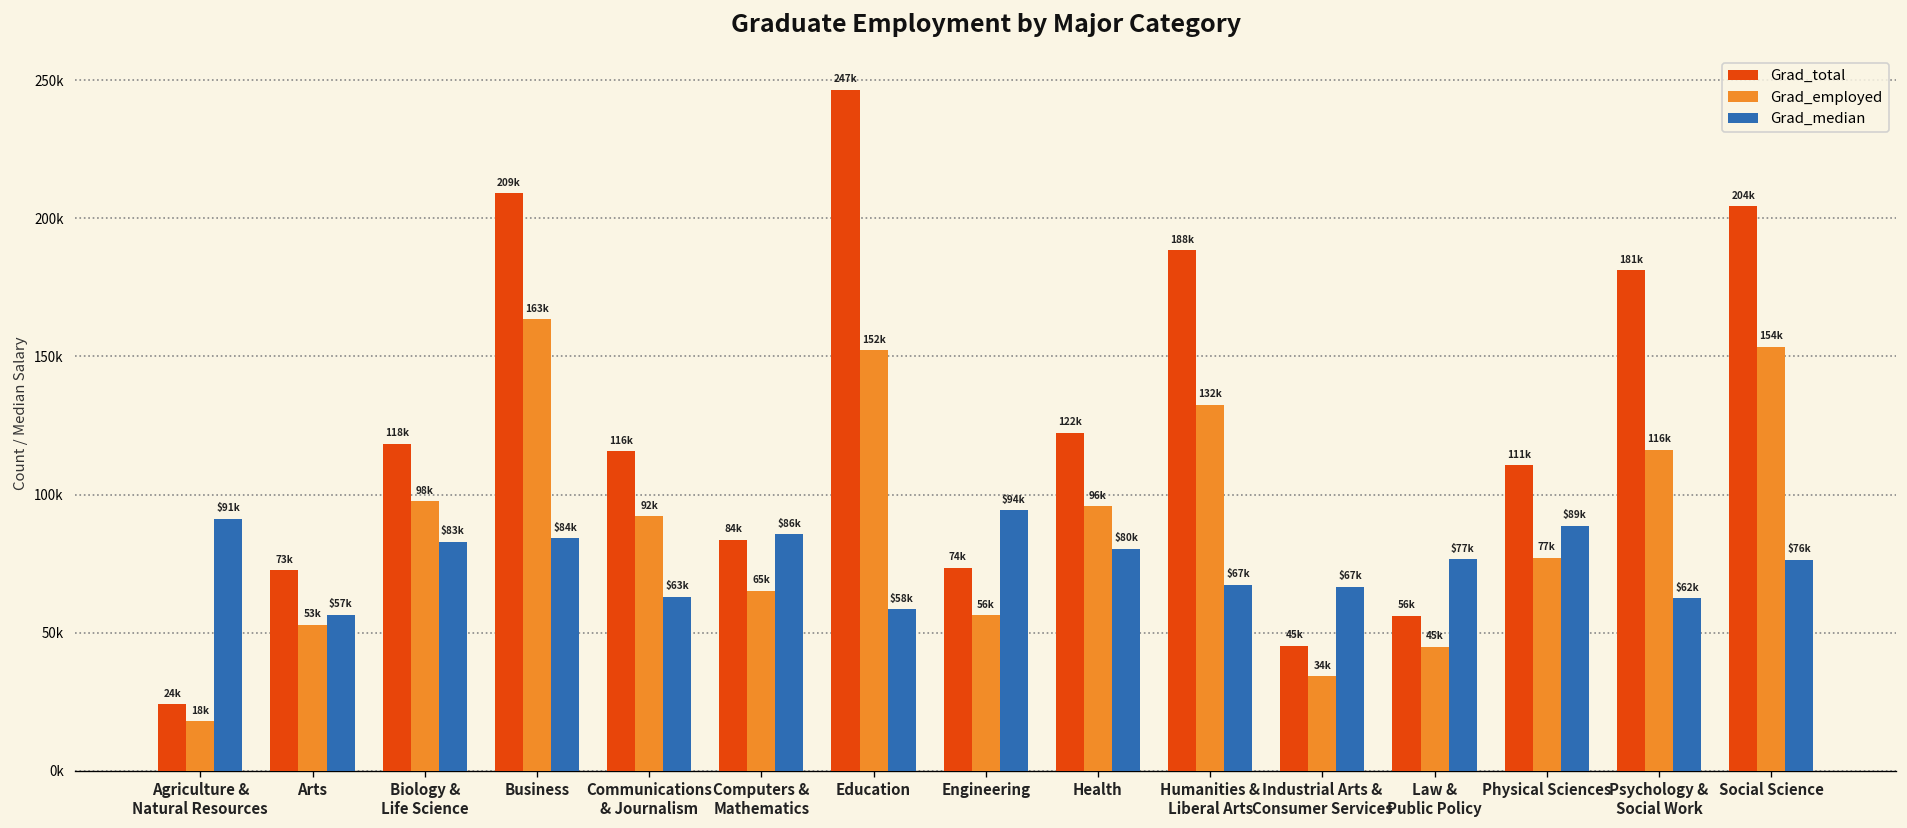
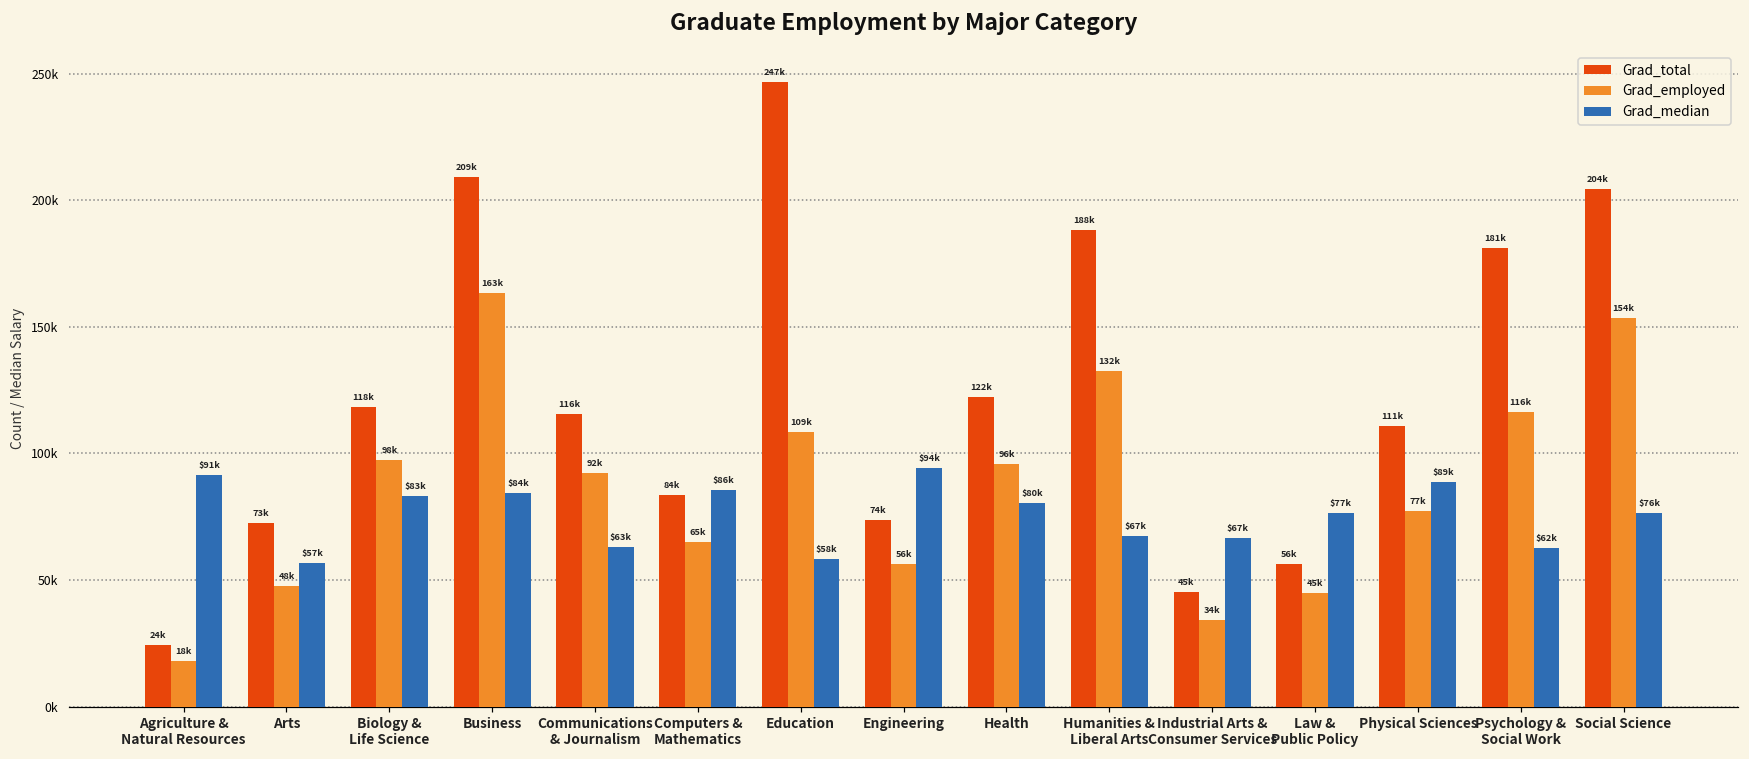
Grad_employed, Arts: 53k -> 48k
Grad_employed, Education: 152k -> 109k
